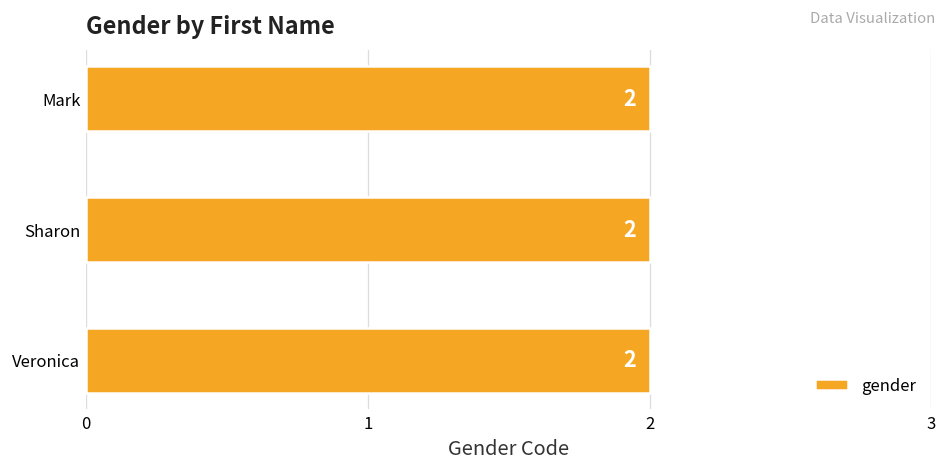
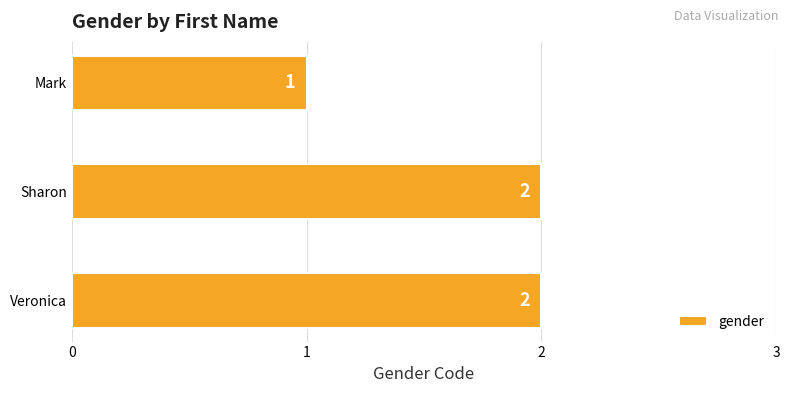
Mark: 2 -> 1
